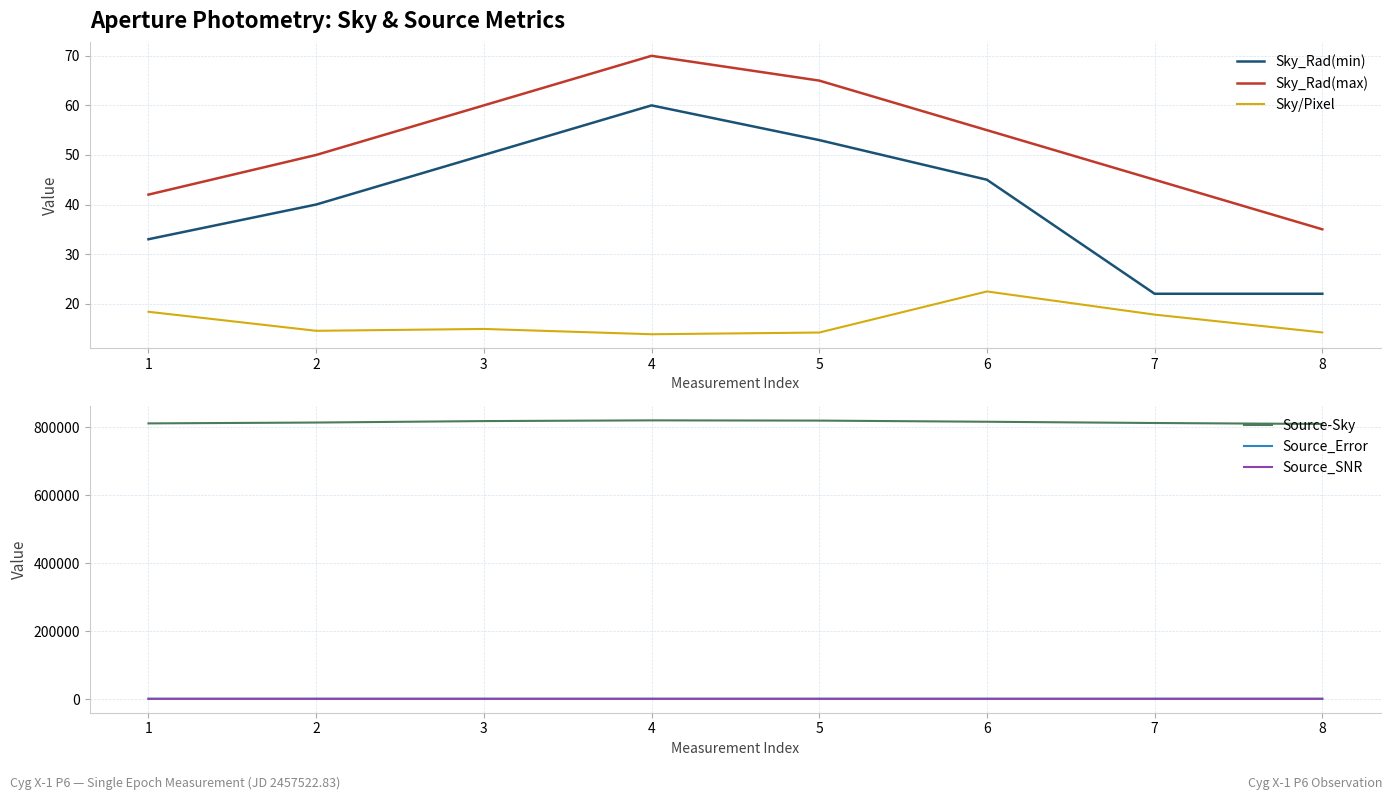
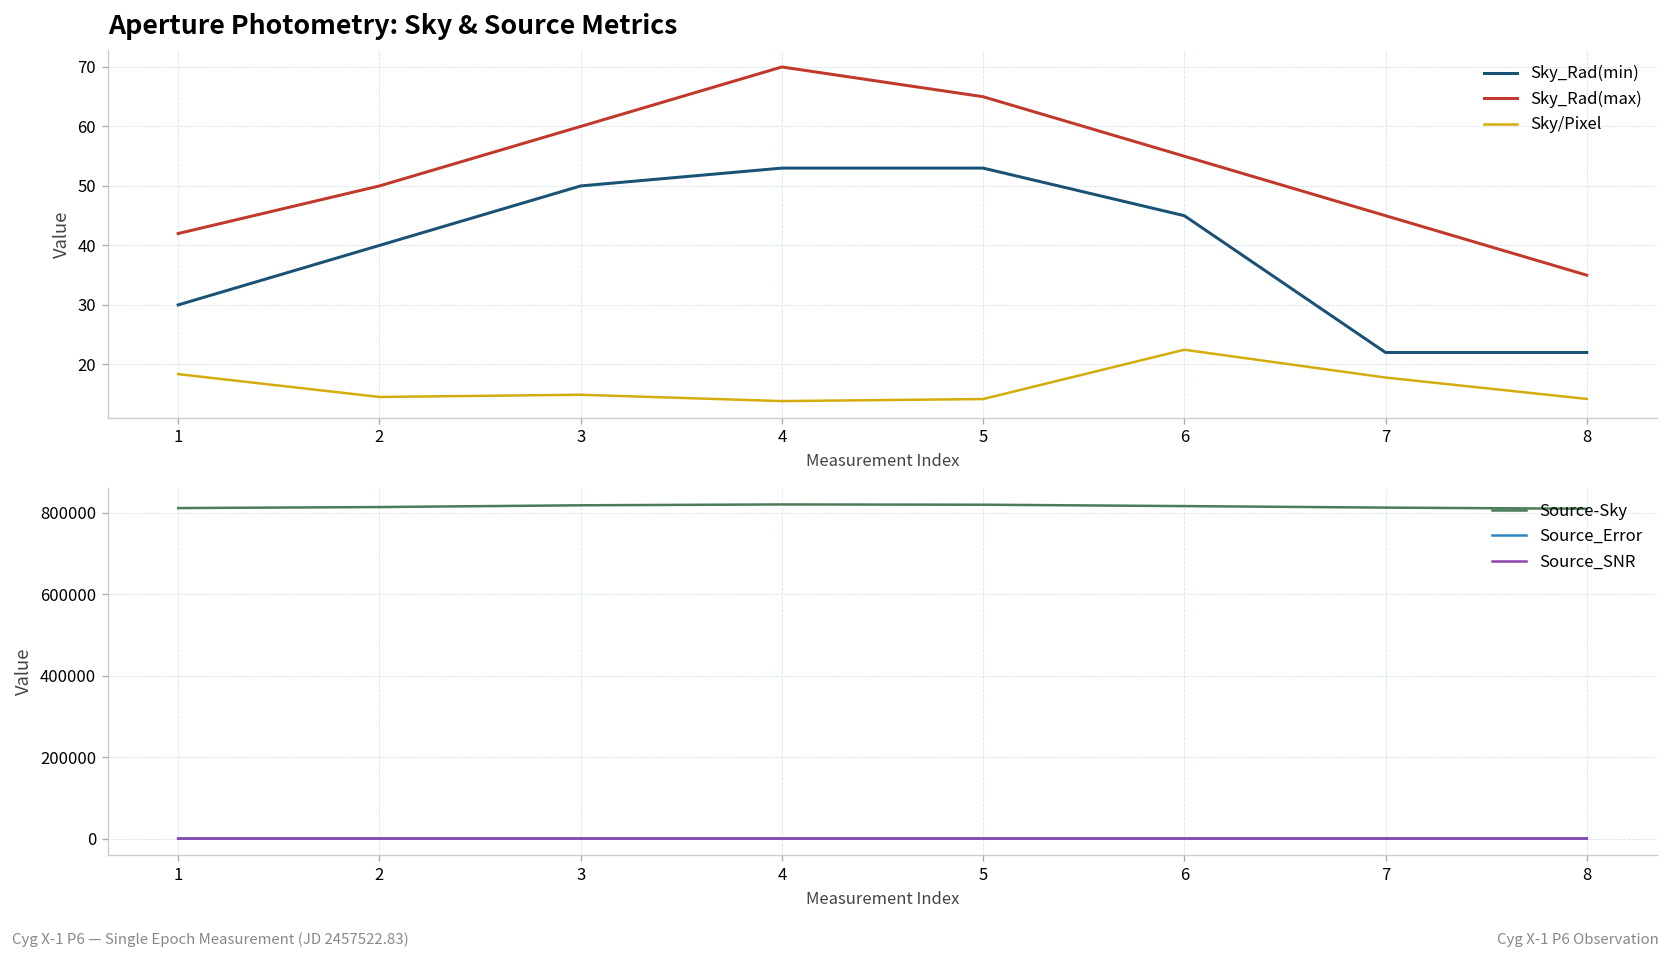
Aperture Photometry: Sky & Source Metrics, Sky_Rad(min), 1: 33 -> 30
Aperture Photometry: Sky & Source Metrics, Sky_Rad(min), 4: 60 -> 53
